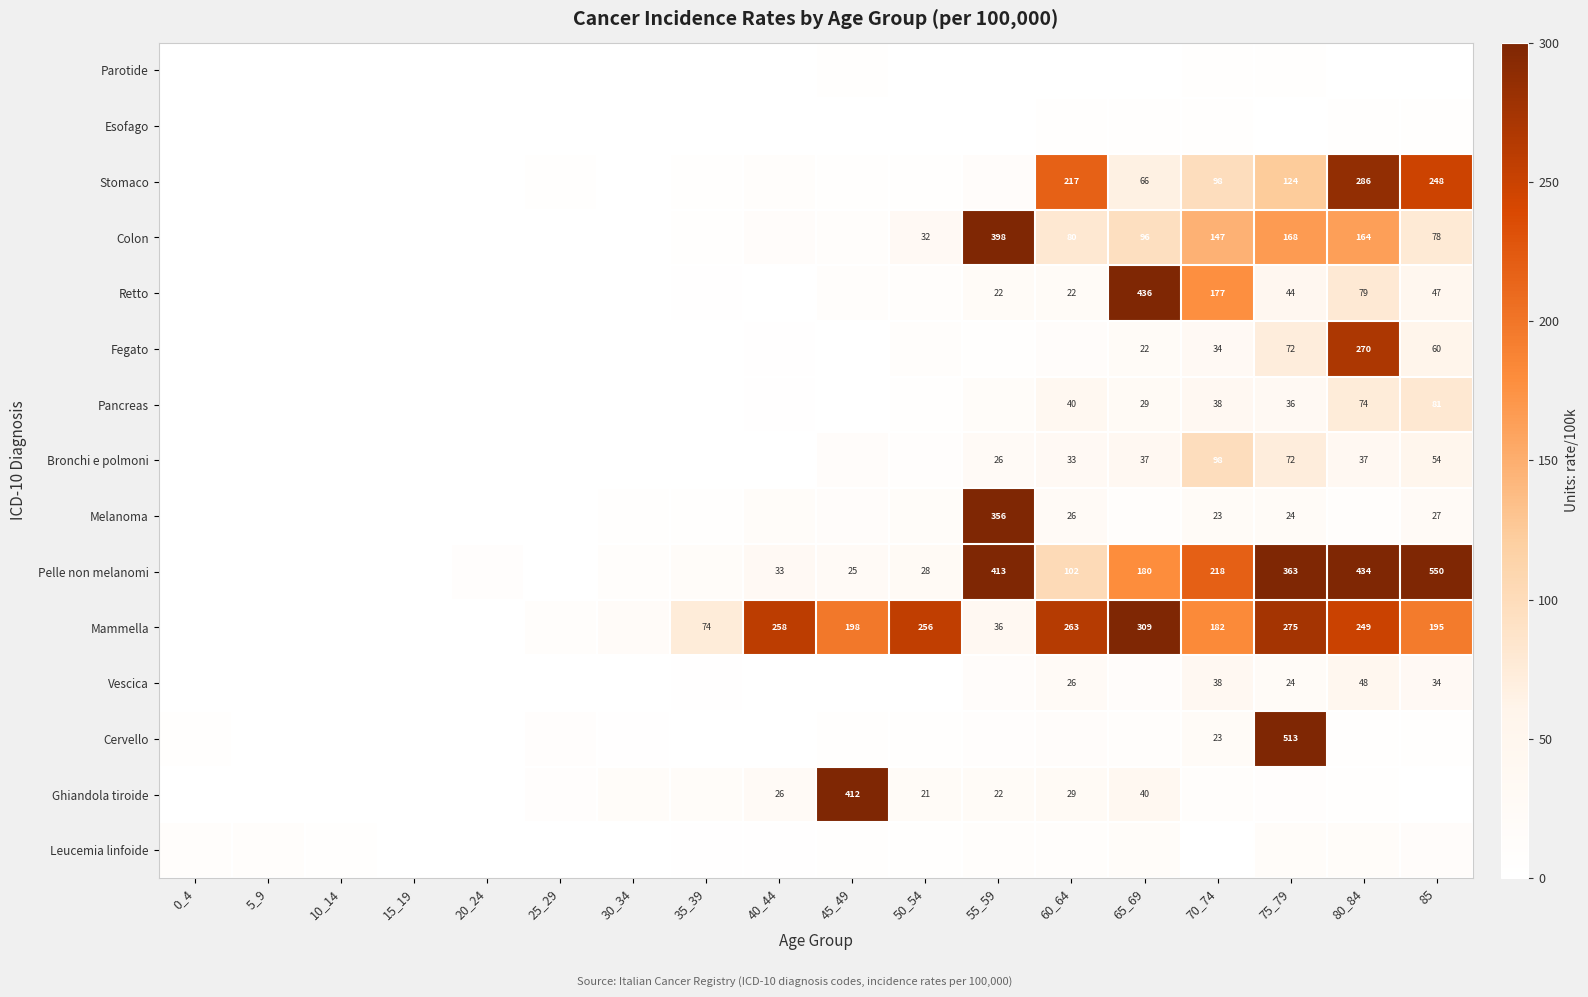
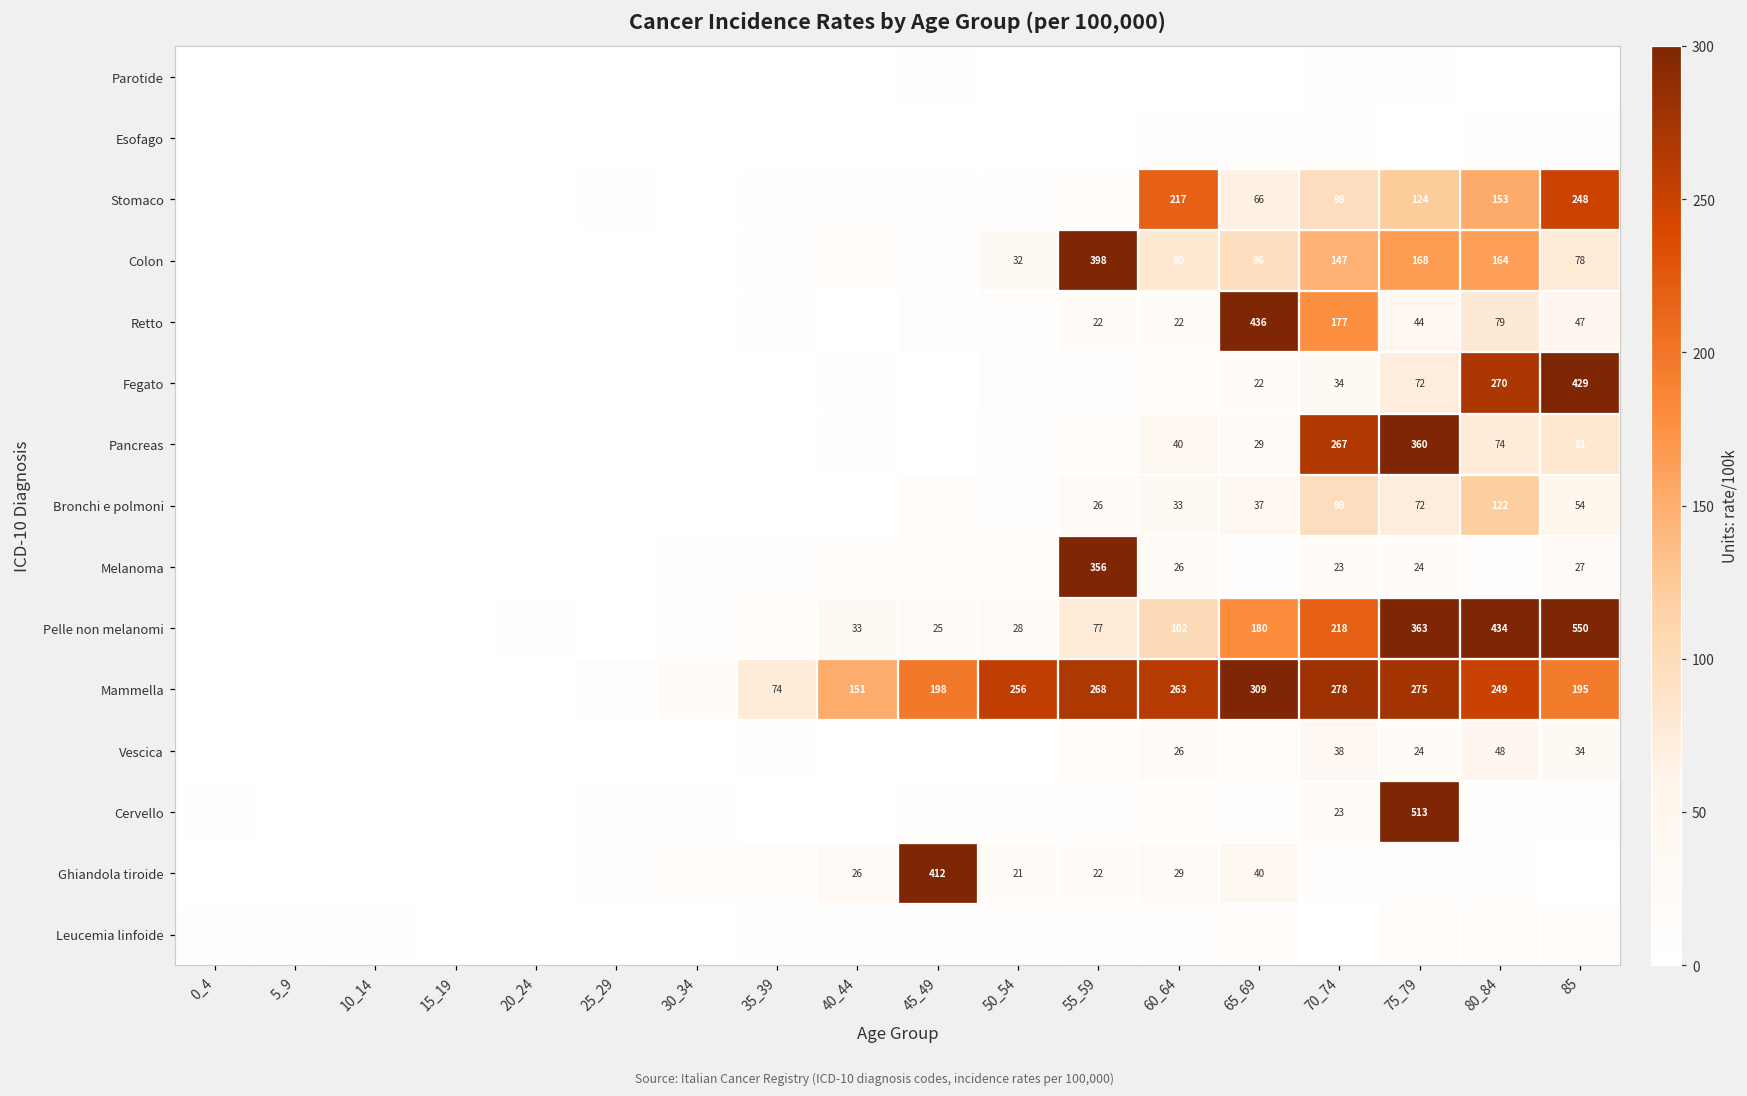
Stomaco, 80_84: 286 -> 153
Fegato, 85: 60 -> 429
Pancreas, 70_74: 38 -> 267
Pancreas, 75_79: 36 -> 360
Bronchi e polmoni, 80_84: 37 -> 122
Pelle non melanomi, 55_59: 413 -> 77
Mammella, 40_44: 258 -> 151
Mammella, 55_59: 36 -> 268
Mammella, 70_74: 182 -> 278
